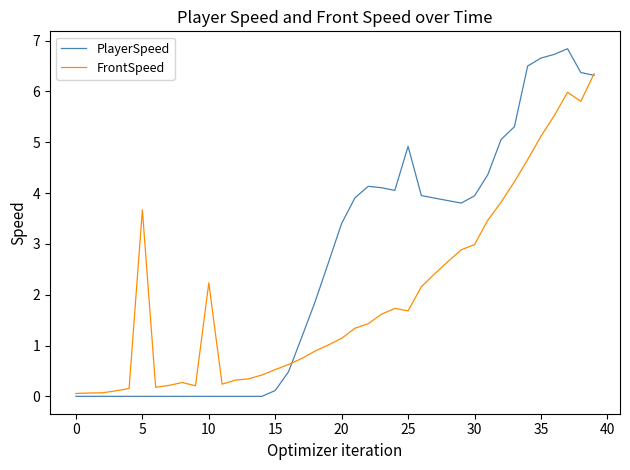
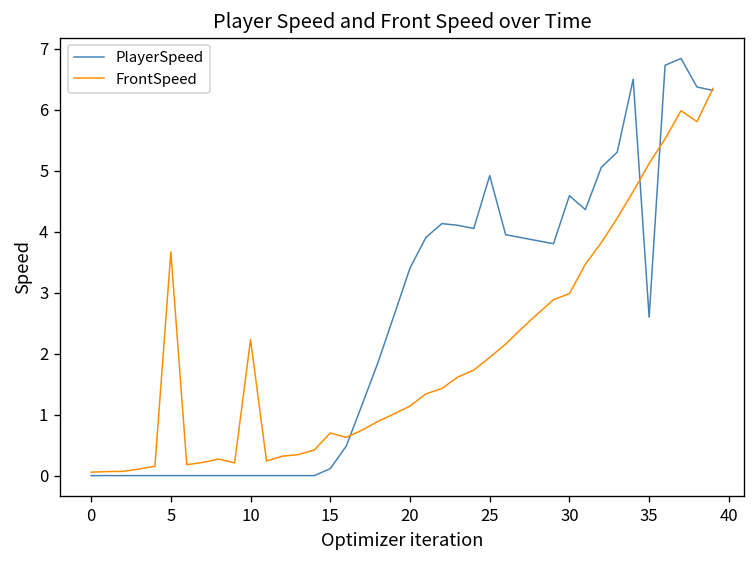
FrontSpeed, 15: 0.5 -> 0.7
FrontSpeed, 25: 1.7 -> 1.9
PlayerSpeed, 30: 3.9 -> 4.6
PlayerSpeed, 35: 6.7 -> 2.6
